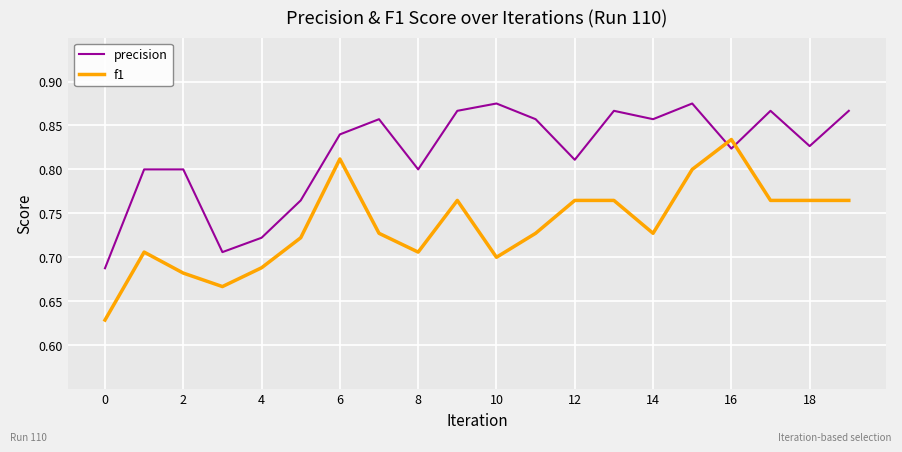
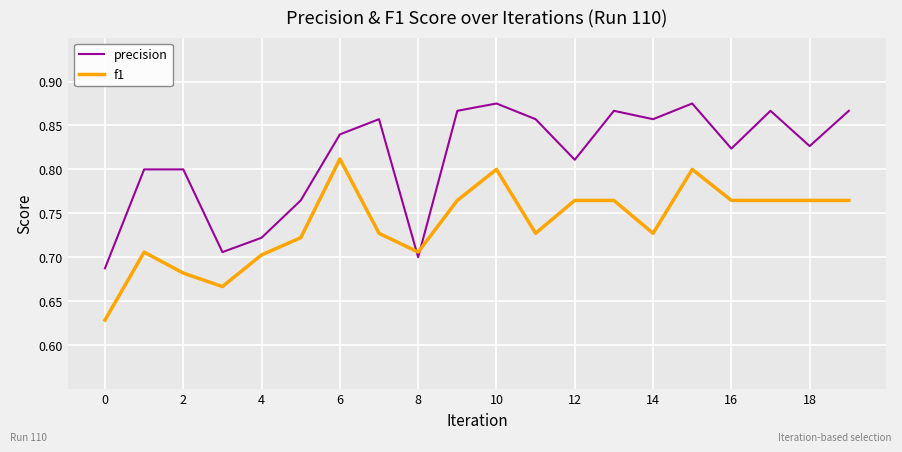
f1, 4: 0.69 -> 0.70
precision, 8: 0.8 -> 0.7
f1, 10: 0.7 -> 0.8
f1, 16: 0.83 -> 0.76
